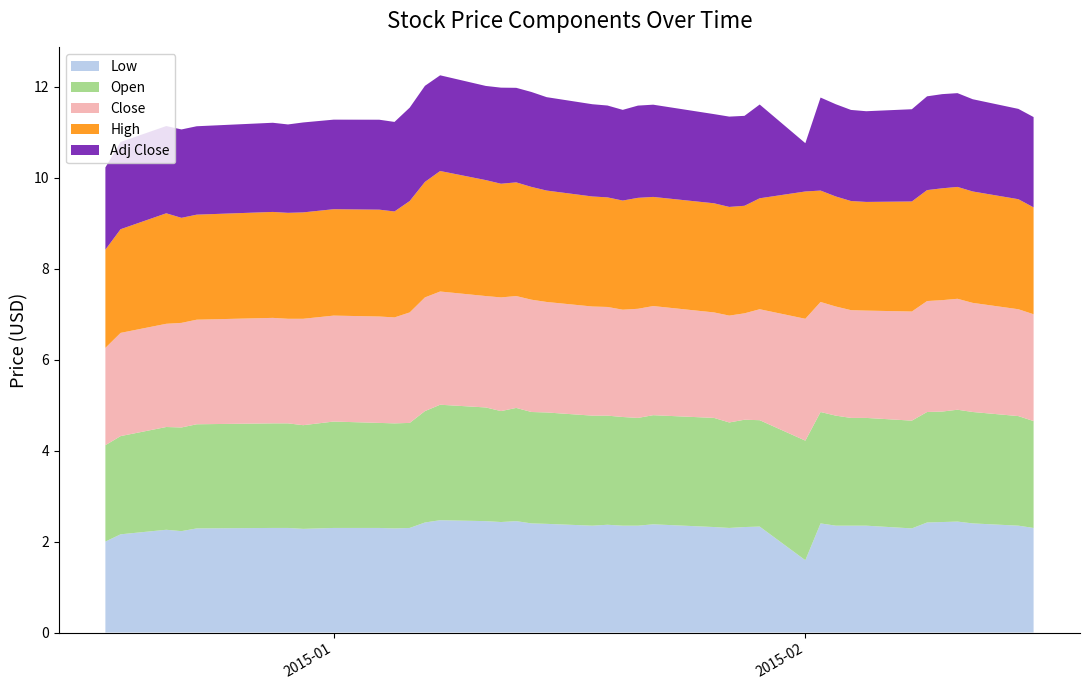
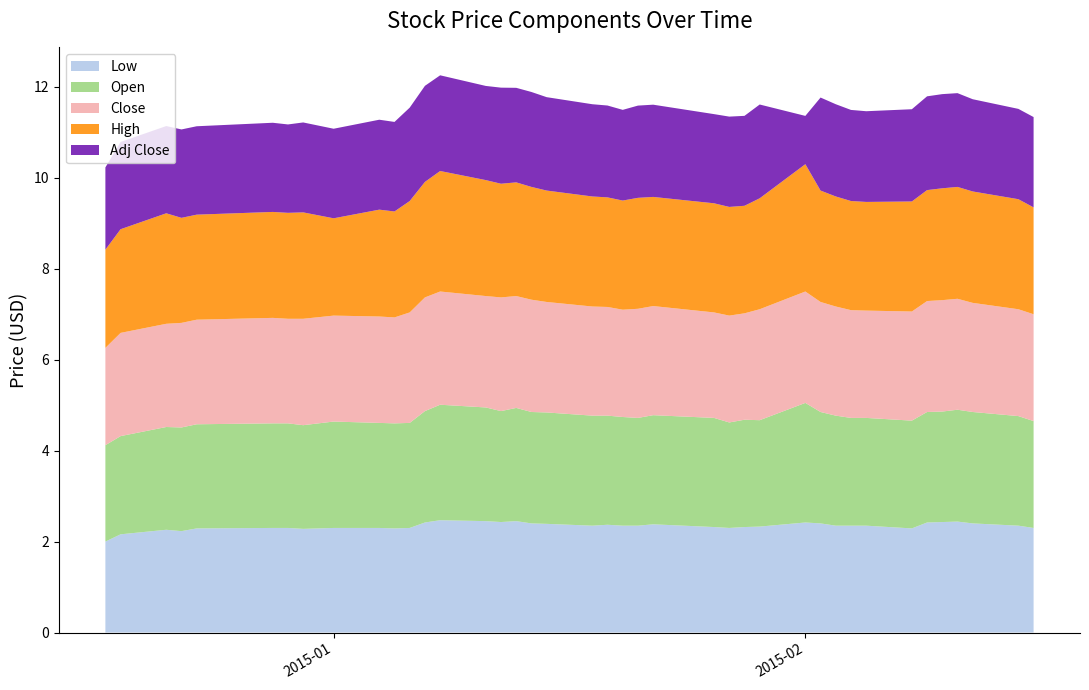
High, 2015-01: 2.3 -> 2.1
Low, 2015-02: 1.6 -> 2.4
Close, 2015-02: 2.7 -> 2.5
